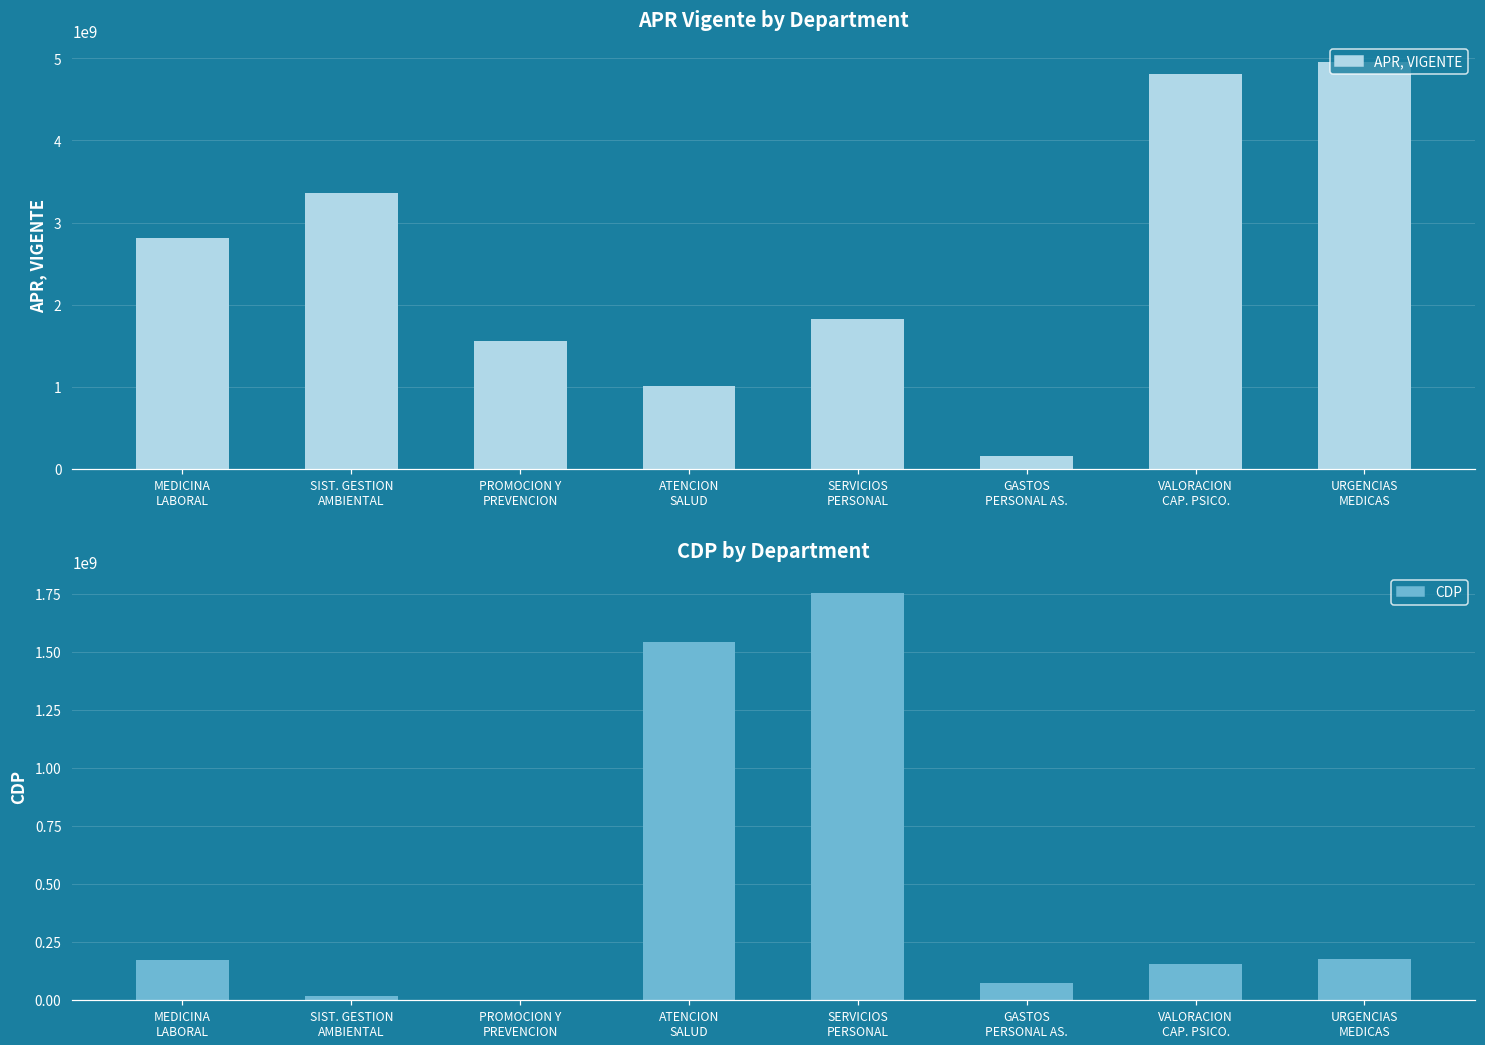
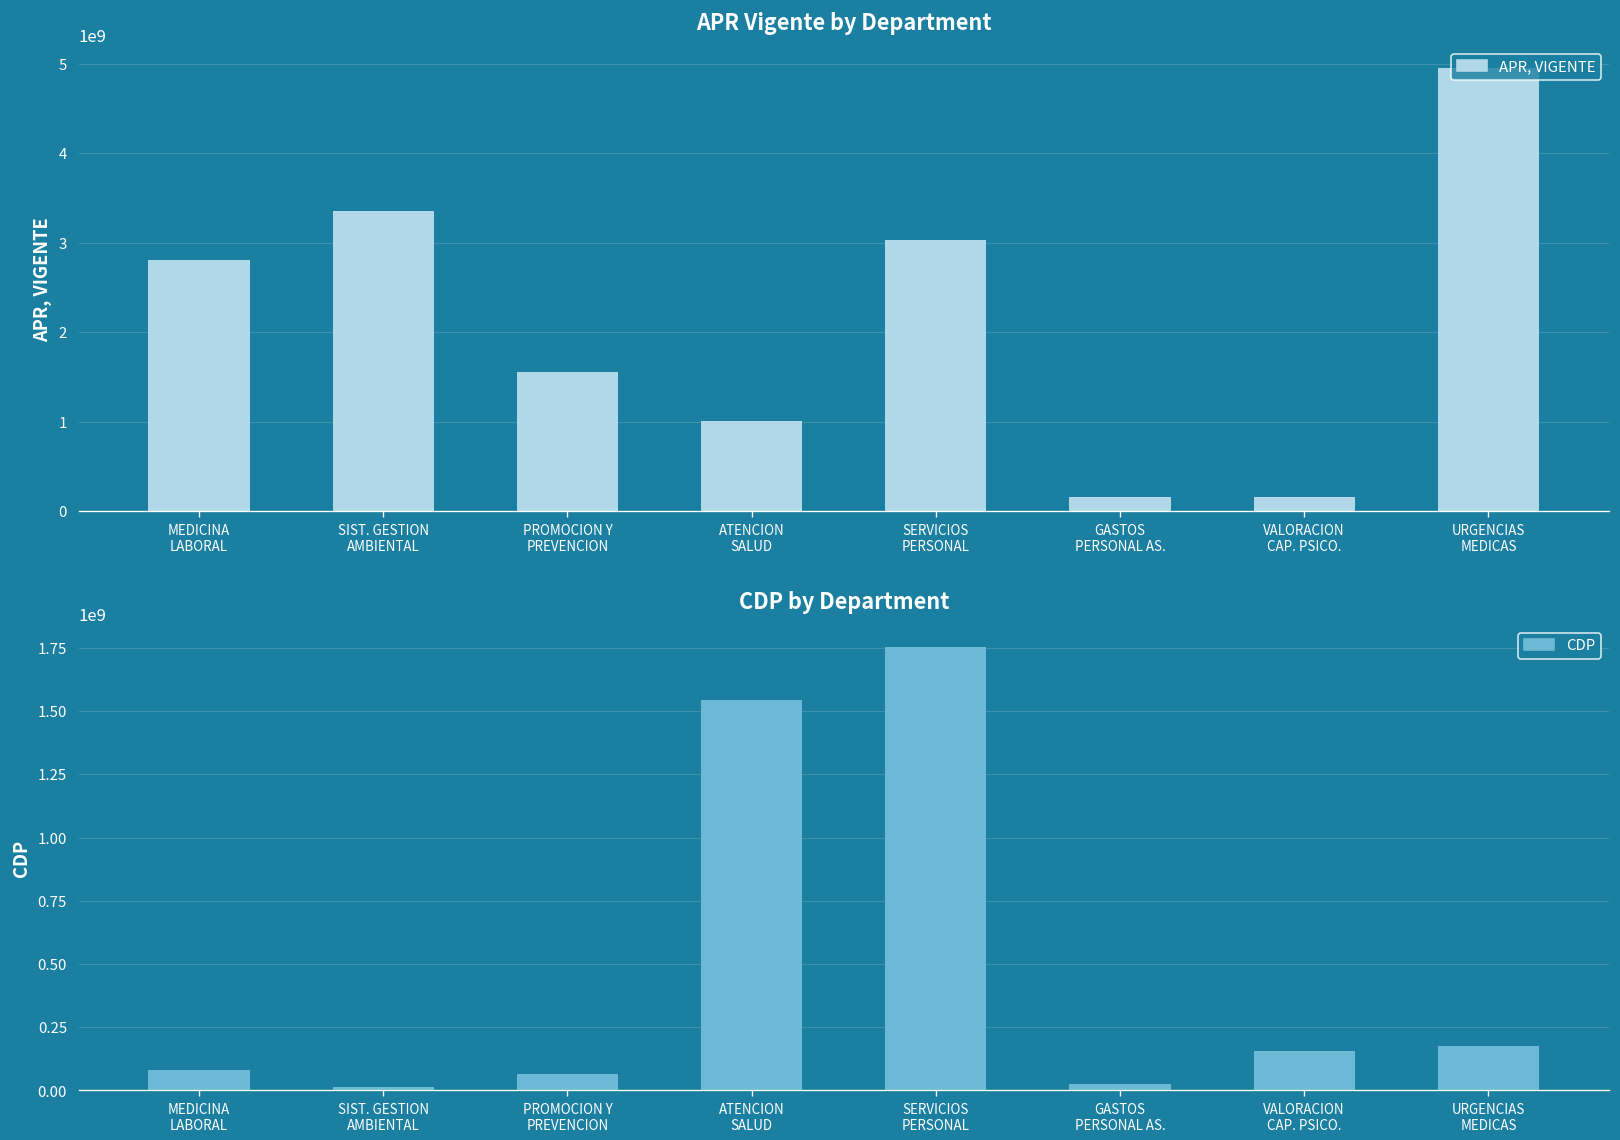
APR Vigente by Department, SERVICIOS PERSONAL: 1800000000 -> 3000000000
APR Vigente by Department, VALORACION CAP. PSICO.: 4800000000 -> 200000000
CDP by Department, MEDICINA LABORAL: 170000000 -> 80000000
CDP by Department, PROMOCION Y PREVENCION: 0 -> 60000000
CDP by Department, GASTOS PERSONAL AS.: 70000000 -> 20000000
